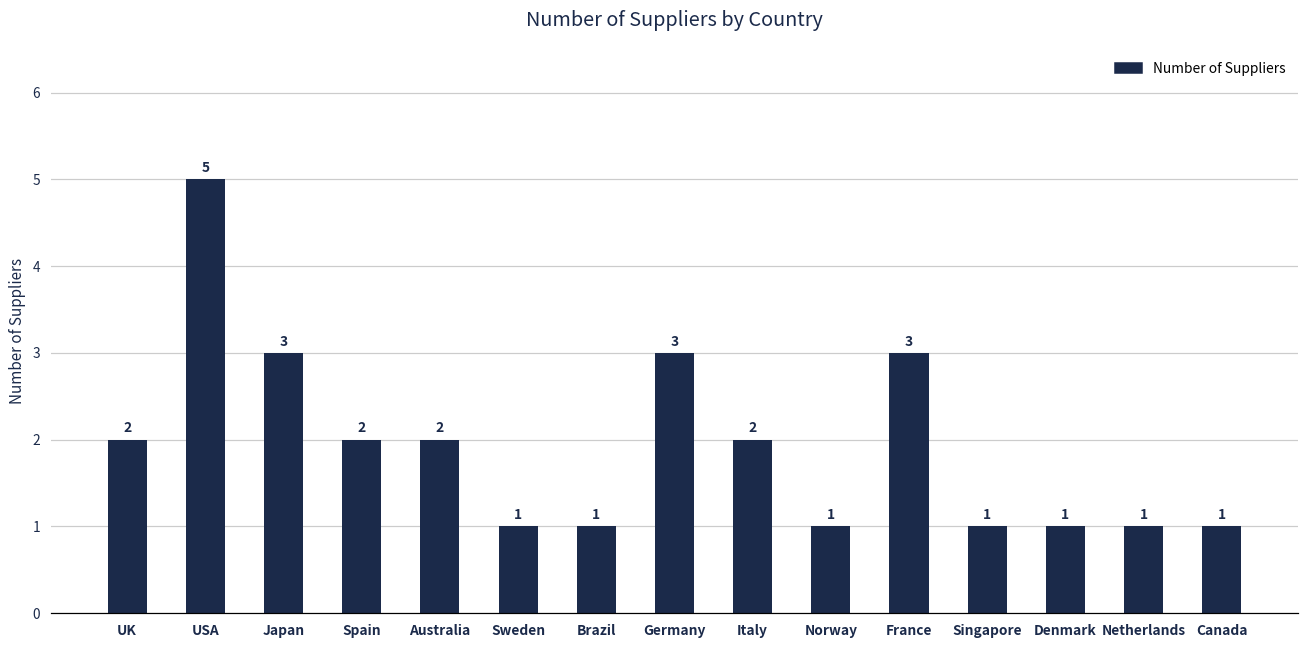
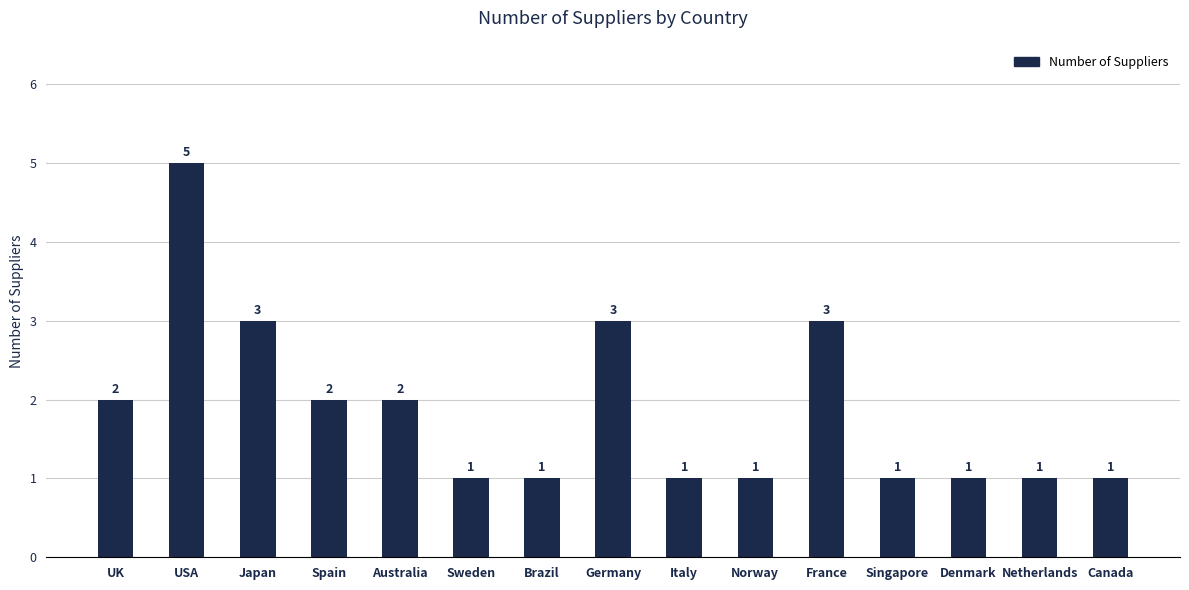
Italy: 2 -> 1
